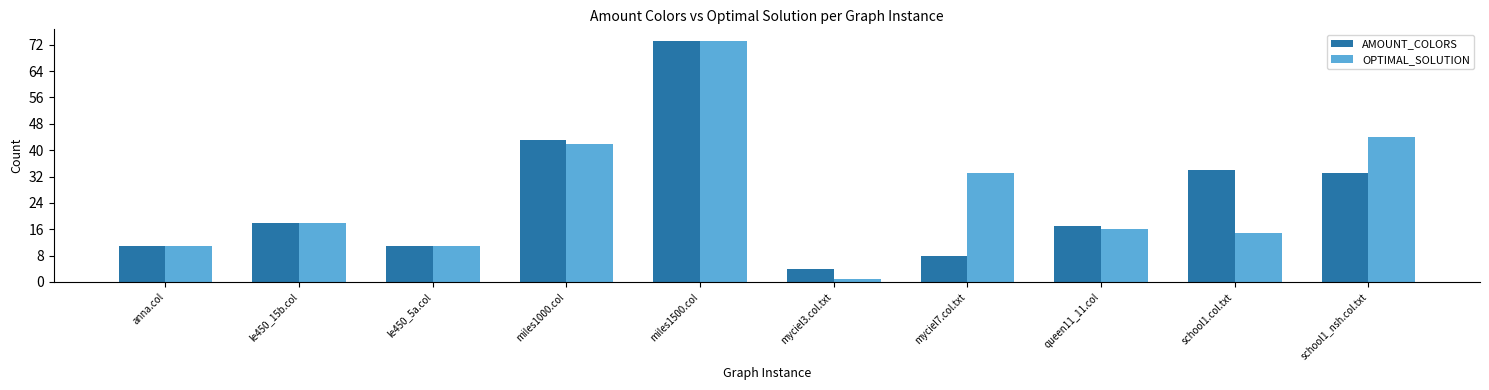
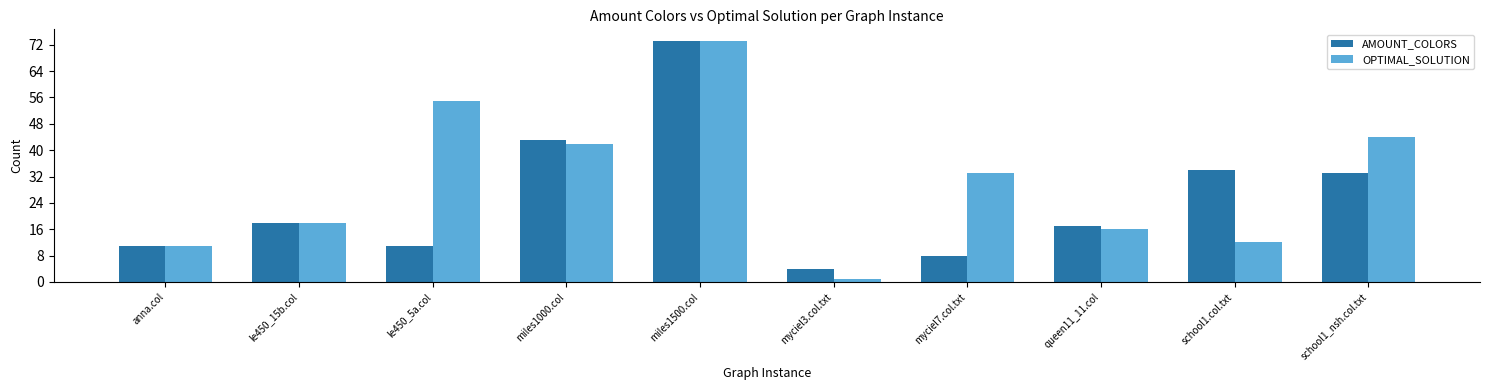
OPTIMAL_SOLUTION, le450_5a.col: 11 -> 55
OPTIMAL_SOLUTION, school1.col.txt: 15 -> 12
